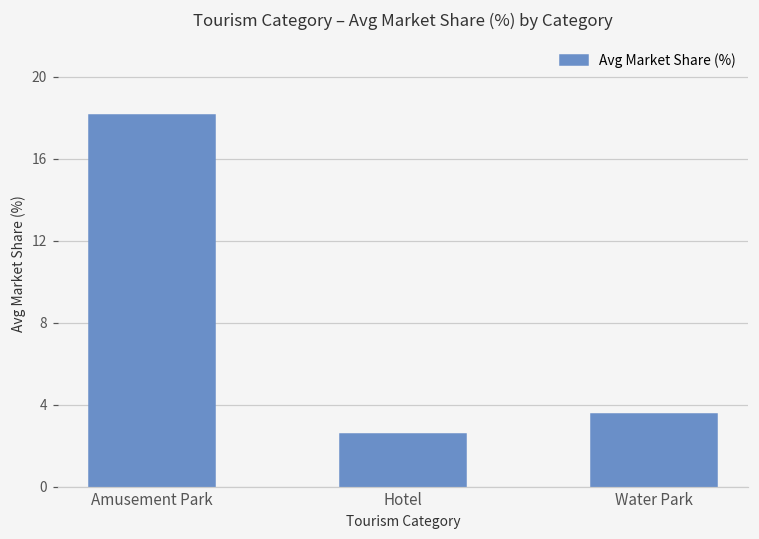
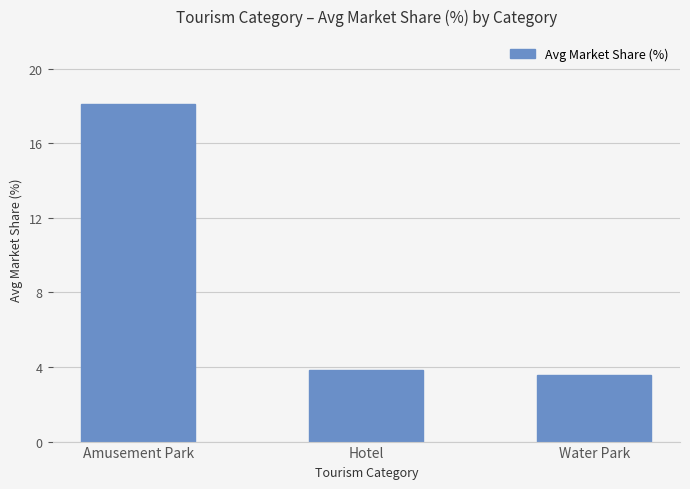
Hotel: 2.6 -> 3.8
